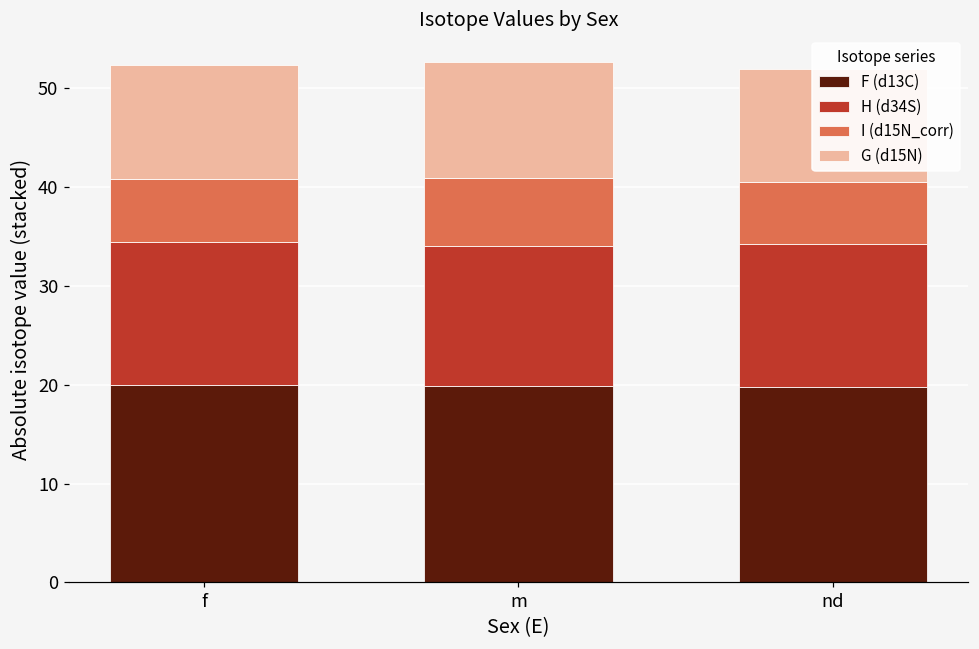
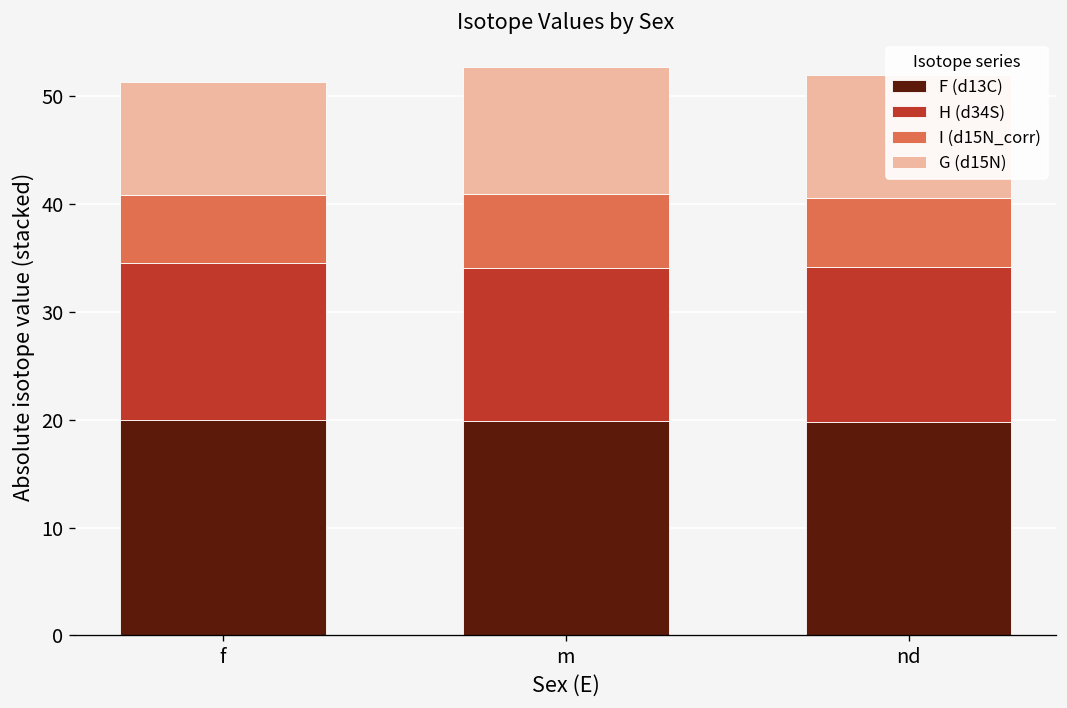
G (d15N), f: 12 -> 10
